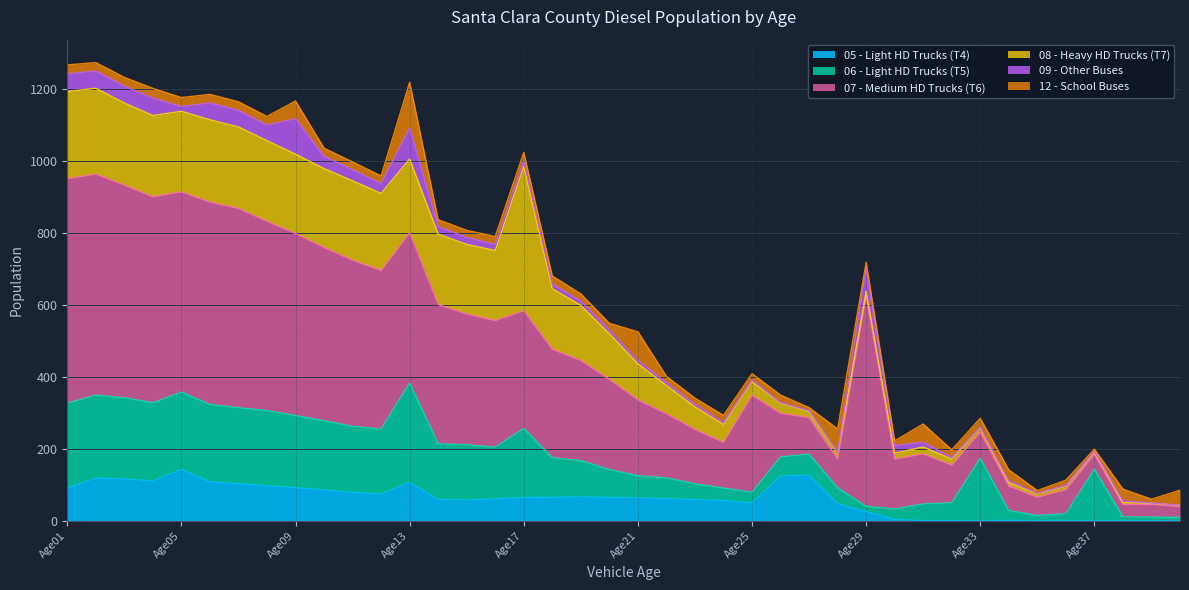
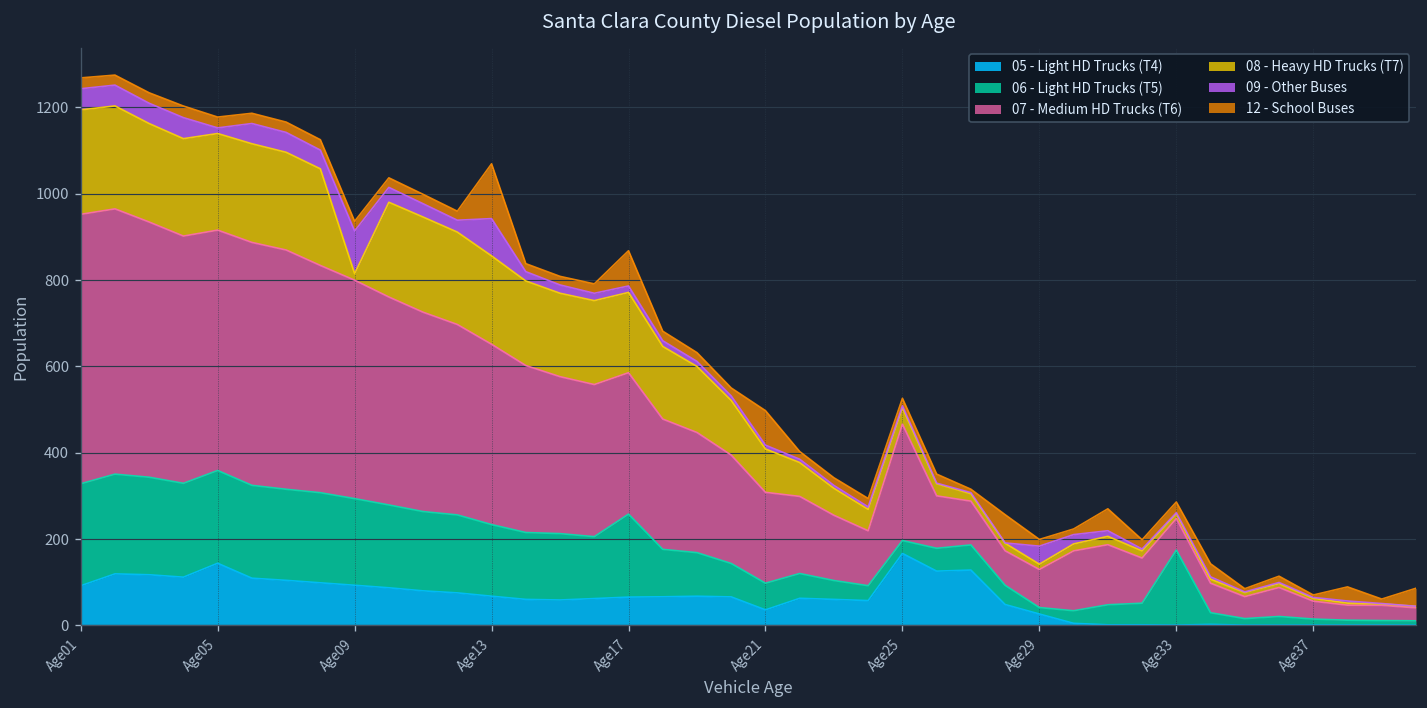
08 - Heavy HD Trucks (T7), Age09: 220 -> 20
12 - School Buses, Age09: 50 -> 20
05 - Light HD Trucks (T4), Age13: 110 -> 70
06 - Light HD Trucks (T5), Age13: 280 -> 170
08 - Heavy HD Trucks (T7), Age17: 400 -> 190
12 - School Buses, Age17: 20 -> 80
05 - Light HD Trucks (T4), Age21: 60 -> 40
05 - Light HD Trucks (T4), Age25: 50 -> 170
07 - Medium HD Trucks (T6), Age29: 580 -> 90
09 - Other Buses, Age29: 70 -> 40
06 - Light HD Trucks (T5), Age37: 140 -> 10
